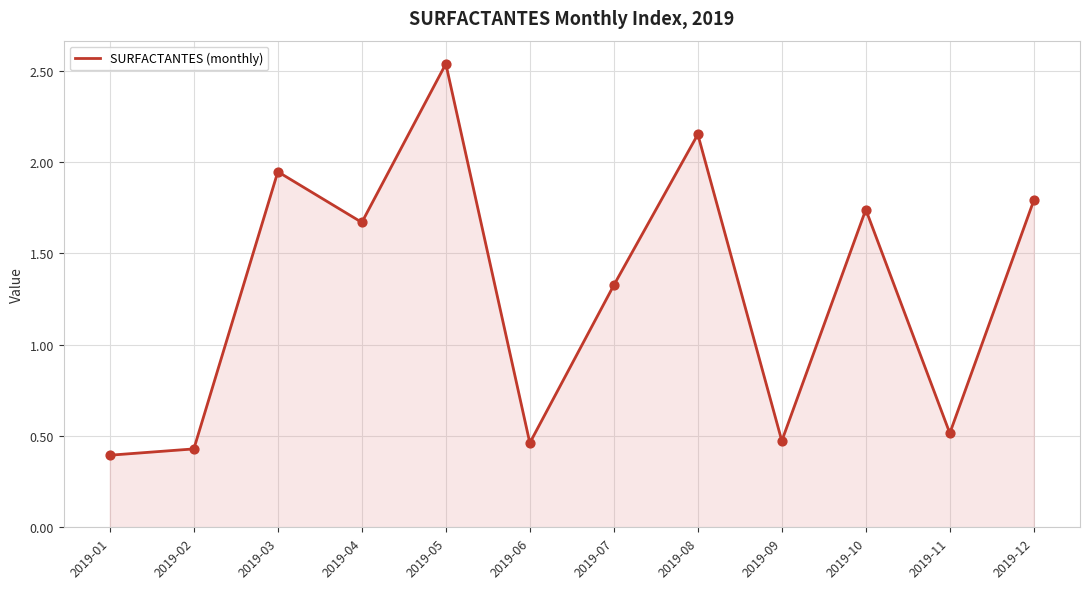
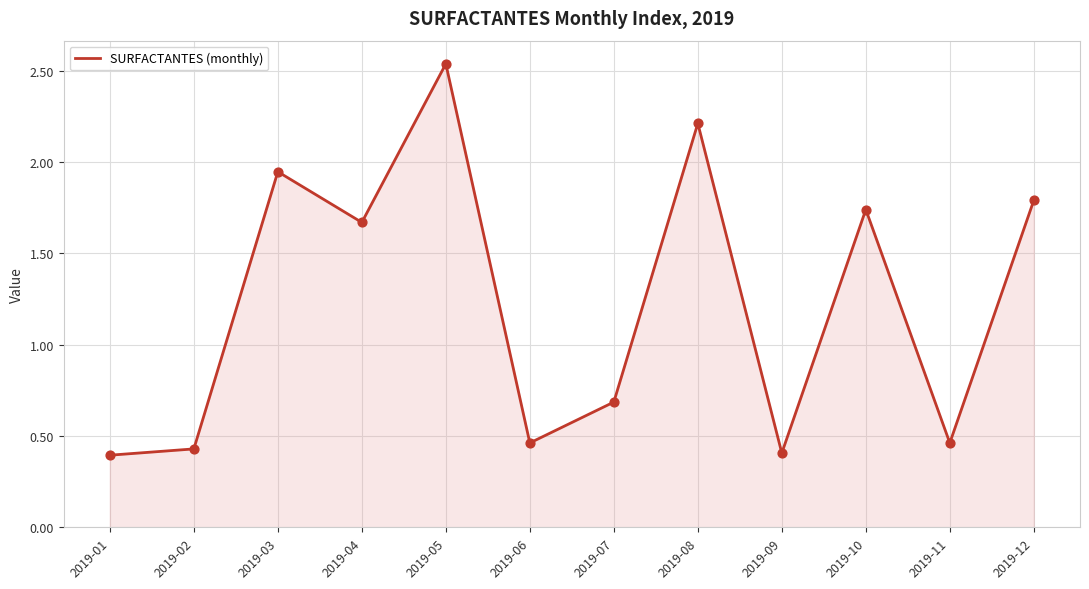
2019-07: 1.33 -> 0.69
2019-08: 2.15 -> 2.21
2019-09: 0.47 -> 0.41
2019-11: 0.52 -> 0.46
